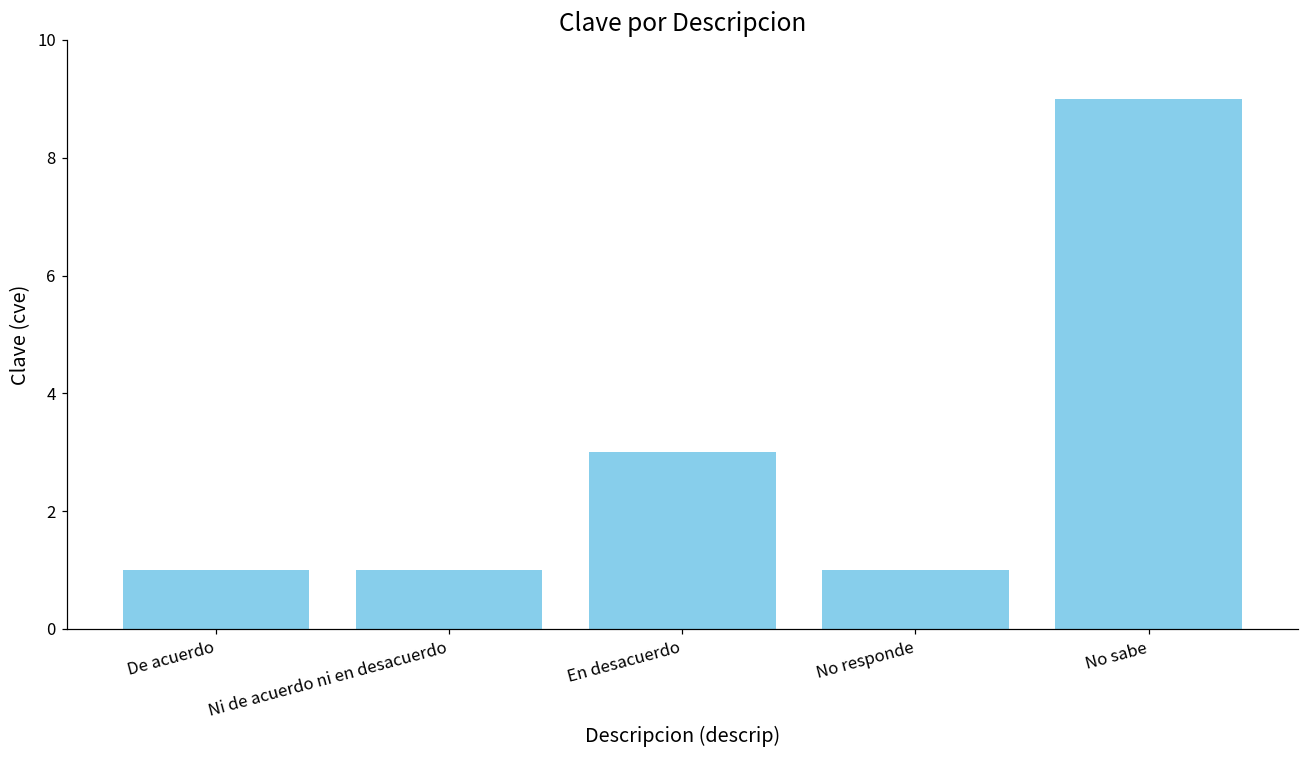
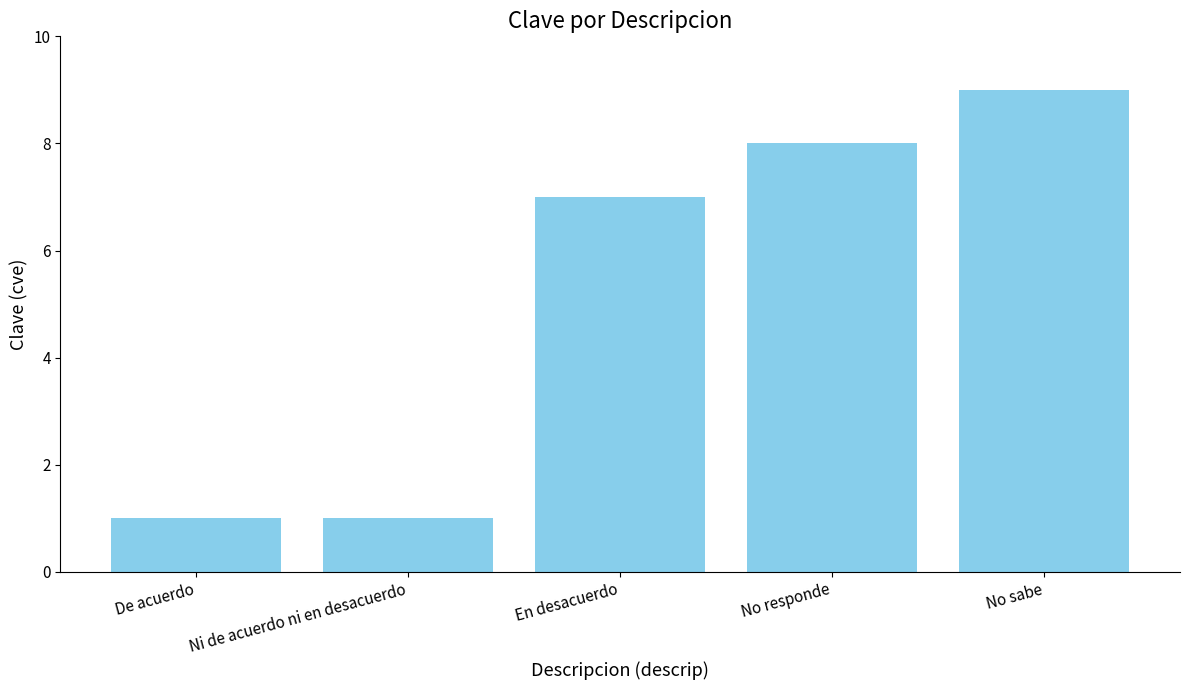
En desacuerdo: 3 -> 7
No responde: 1 -> 8
